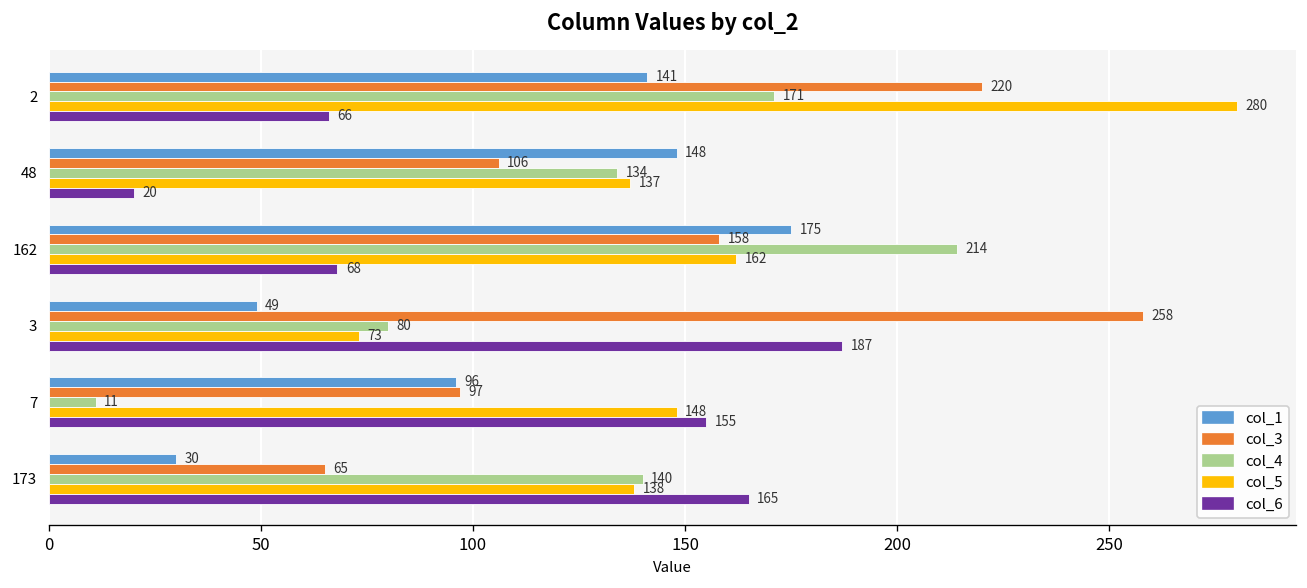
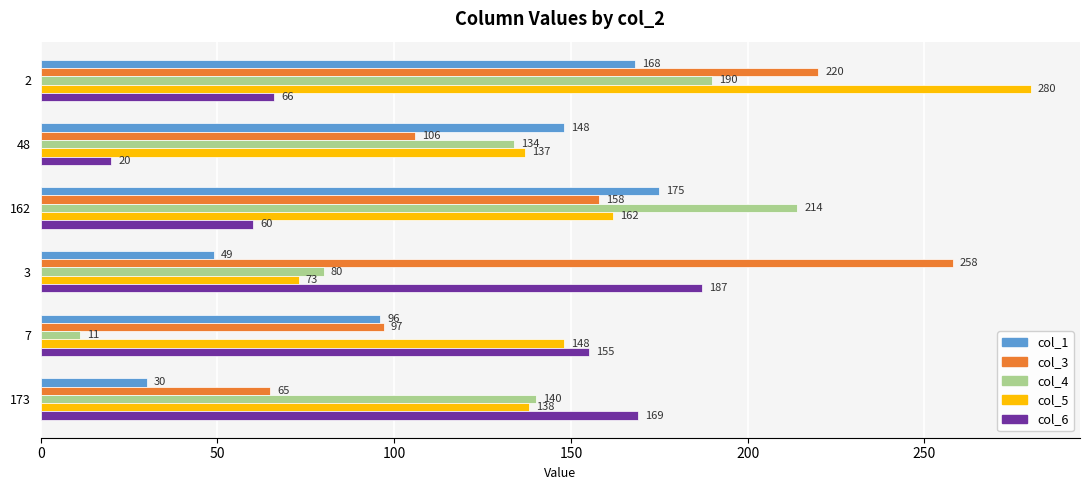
col_1, 2: 141 -> 168
col_4, 2: 171 -> 190
col_6, 162: 68 -> 60
col_6, 173: 165 -> 169
